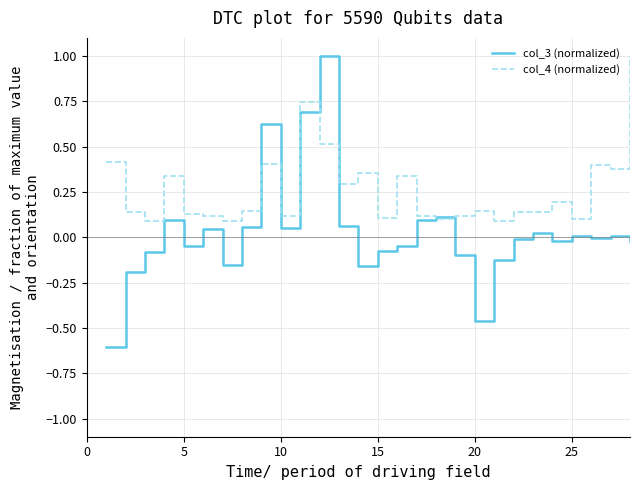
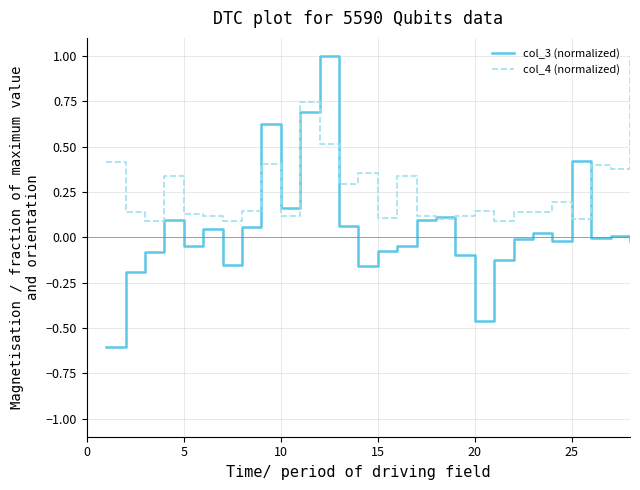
col_3 (normalized), 10: 0.05 -> 0.16
col_3 (normalized), 25: 0.01 -> 0.42
